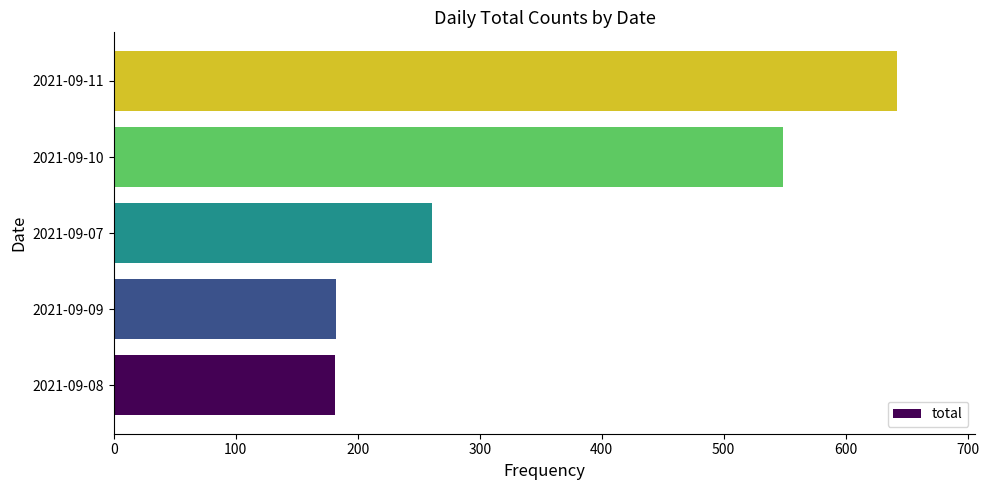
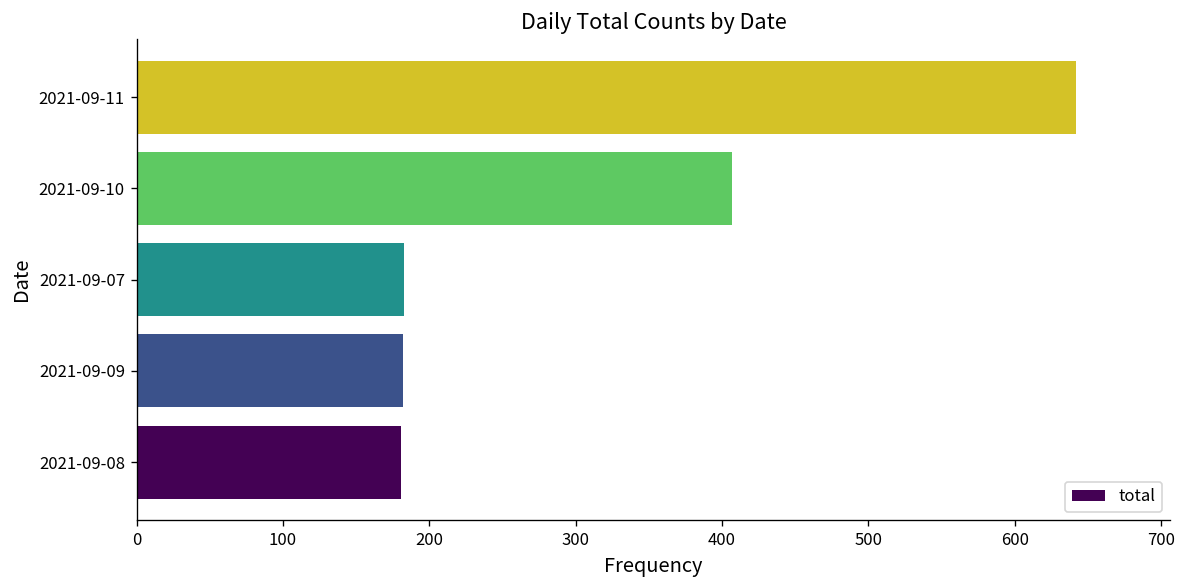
2021-09-10: 549 -> 407
2021-09-07: 261 -> 183
